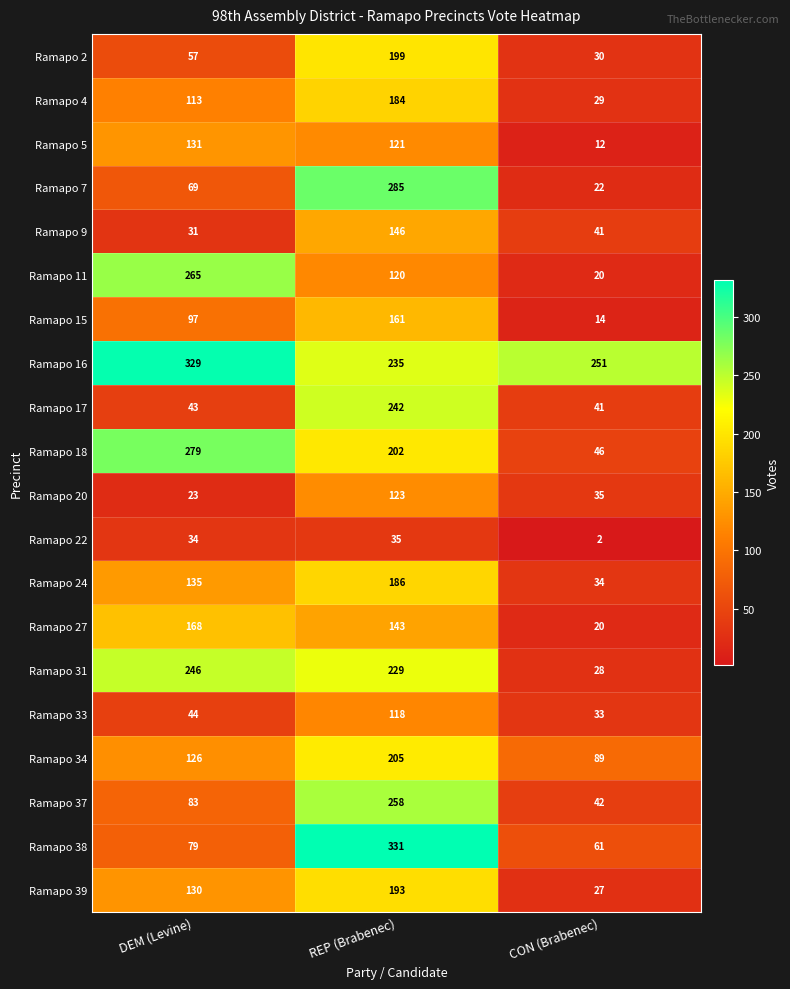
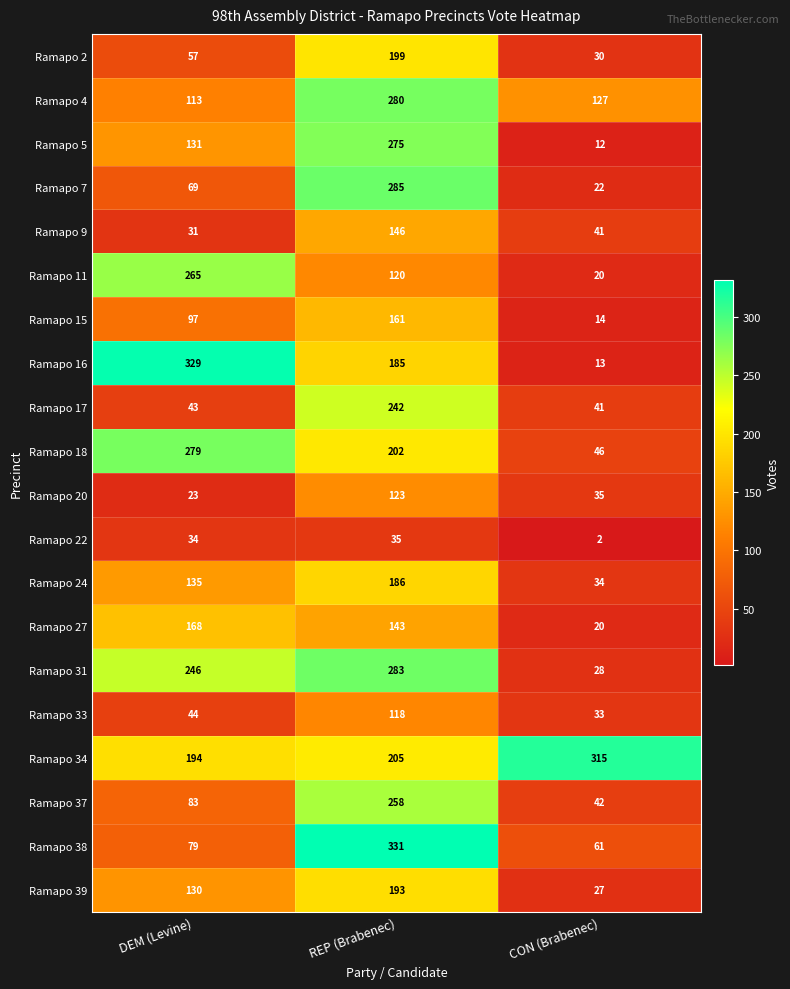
Ramapo 4, REP (Brabenec): 184 -> 280
Ramapo 4, CON (Brabenec): 29 -> 127
Ramapo 5, REP (Brabenec): 121 -> 275
Ramapo 16, REP (Brabenec): 235 -> 185
Ramapo 16, CON (Brabenec): 251 -> 13
Ramapo 31, REP (Brabenec): 229 -> 283
Ramapo 34, DEM (Levine): 126 -> 194
Ramapo 34, CON (Brabenec): 89 -> 315
